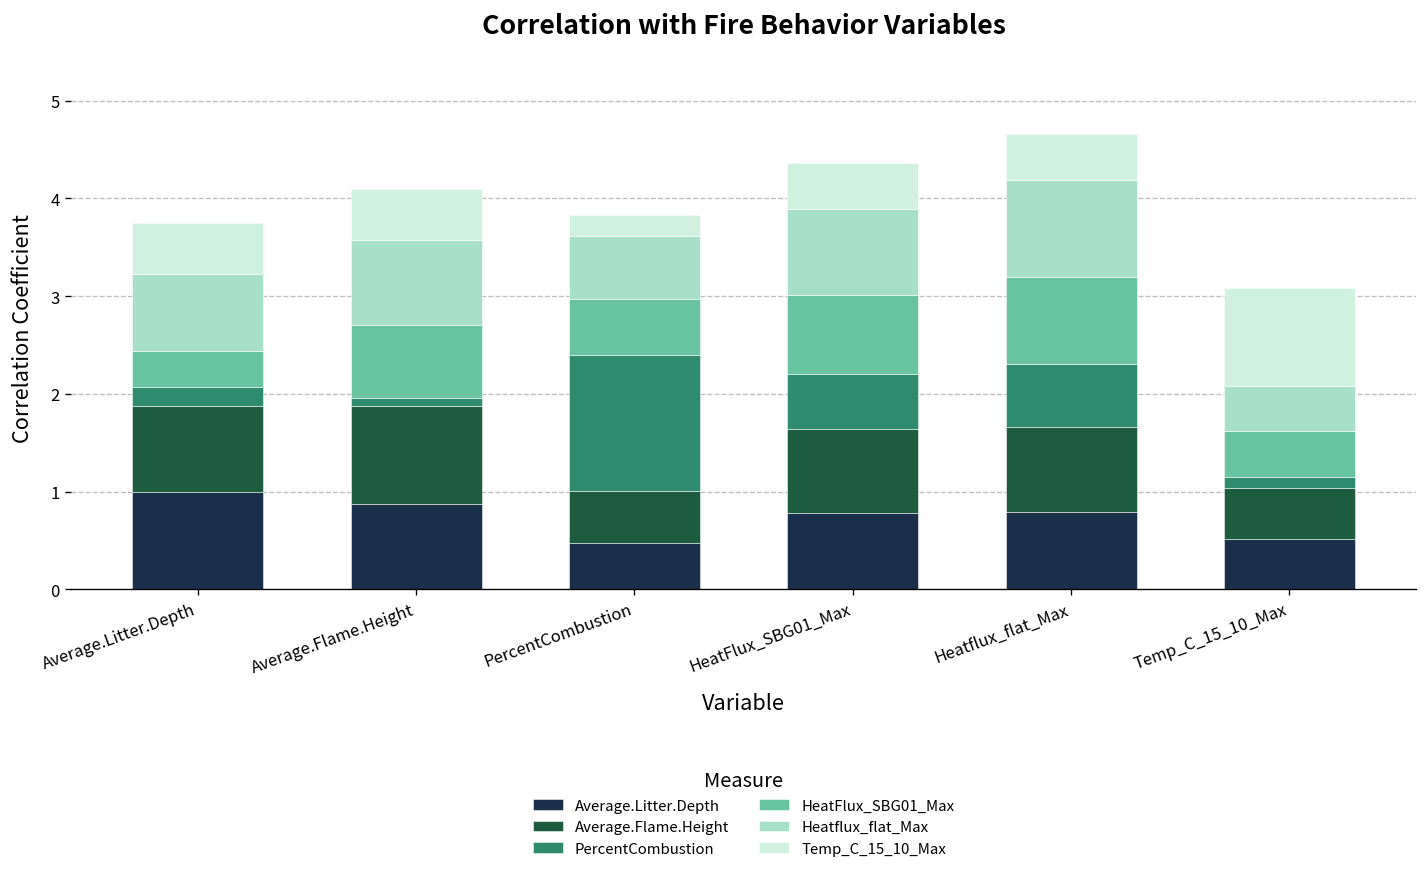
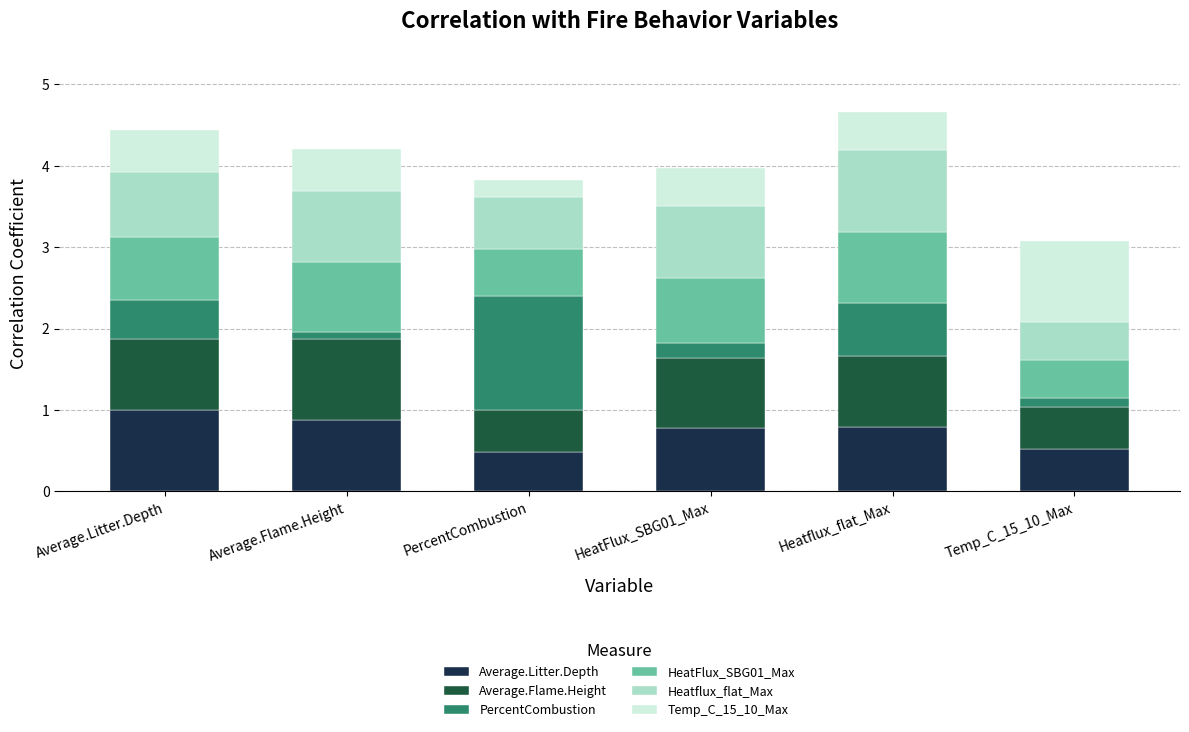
PercentCombustion, Average.Litter.Depth: 0.2 -> 0.5
HeatFlux_SBG01_Max, Average.Litter.Depth: 0.4 -> 0.8
HeatFlux_SBG01_Max, Average.Flame.Height: 0.8 -> 0.9
PercentCombustion, HeatFlux_SBG01_Max: 0.6 -> 0.2
